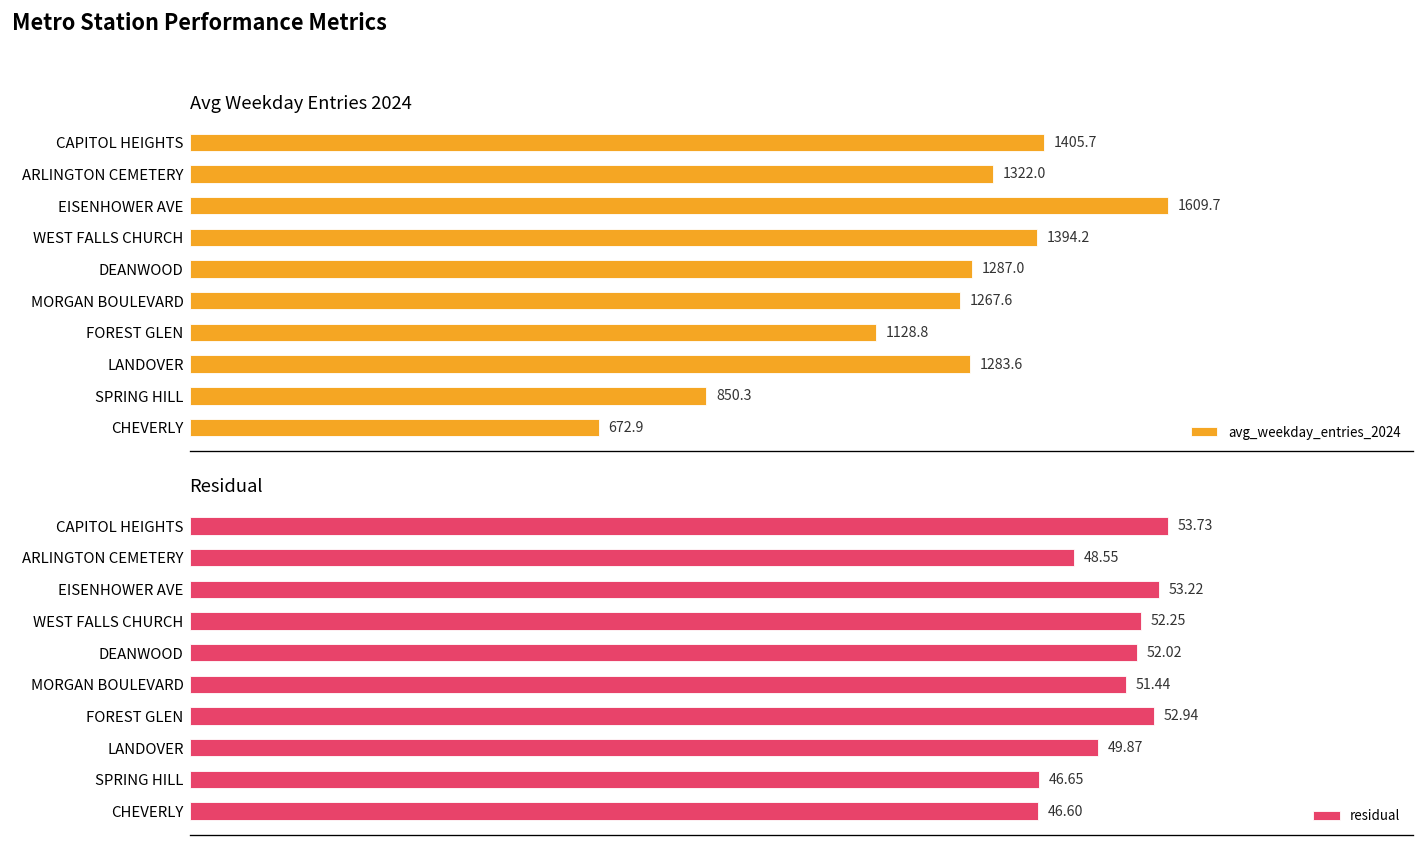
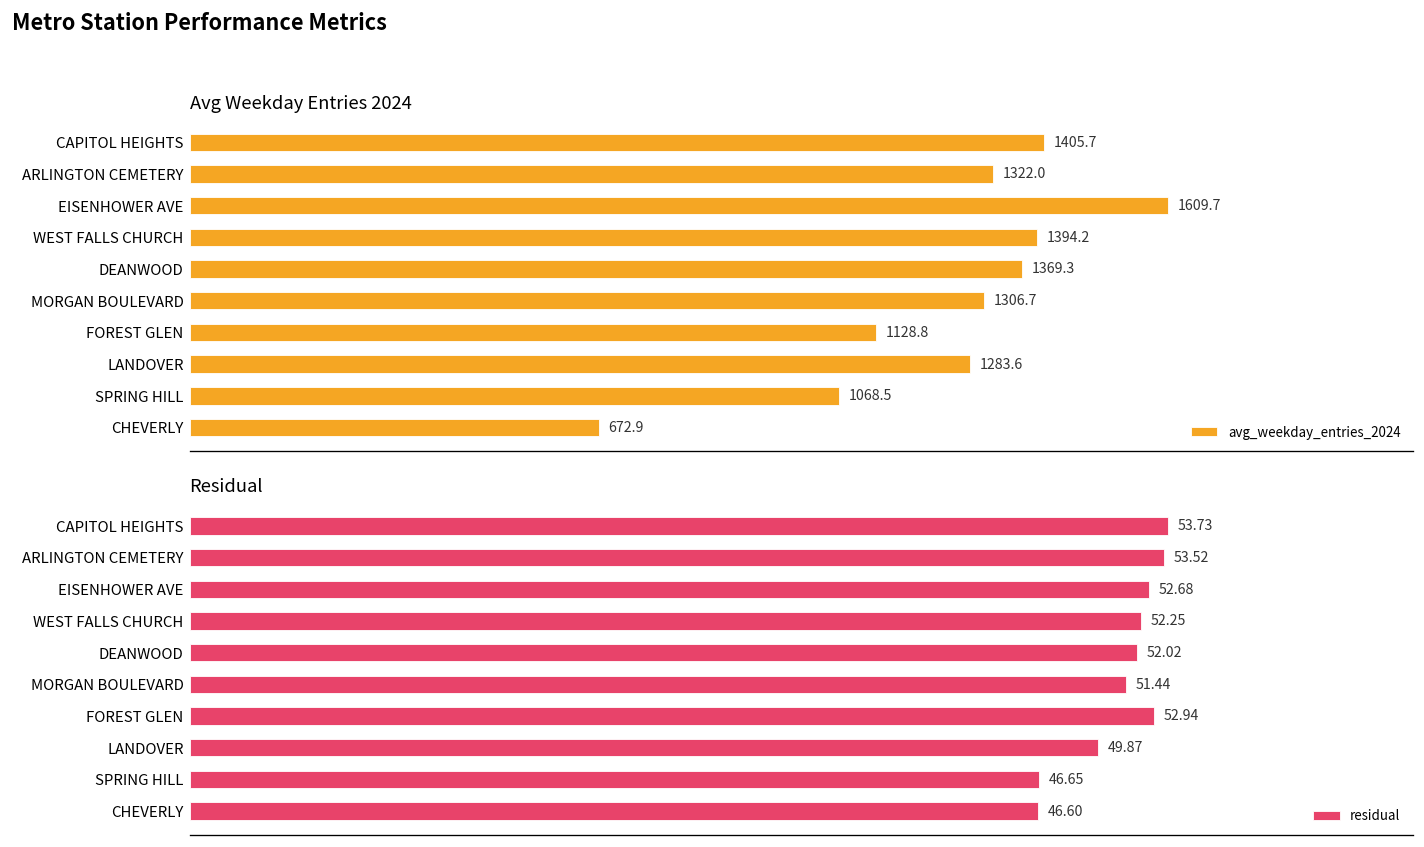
Avg Weekday Entries 2024, DEANWOOD: 1287.0 -> 1369.3
Avg Weekday Entries 2024, MORGAN BOULEVARD: 1267.6 -> 1306.7
Avg Weekday Entries 2024, SPRING HILL: 850.3 -> 1068.5
Residual, ARLINGTON CEMETERY: 48.55 -> 53.52
Residual, EISENHOWER AVE: 53.22 -> 52.68
